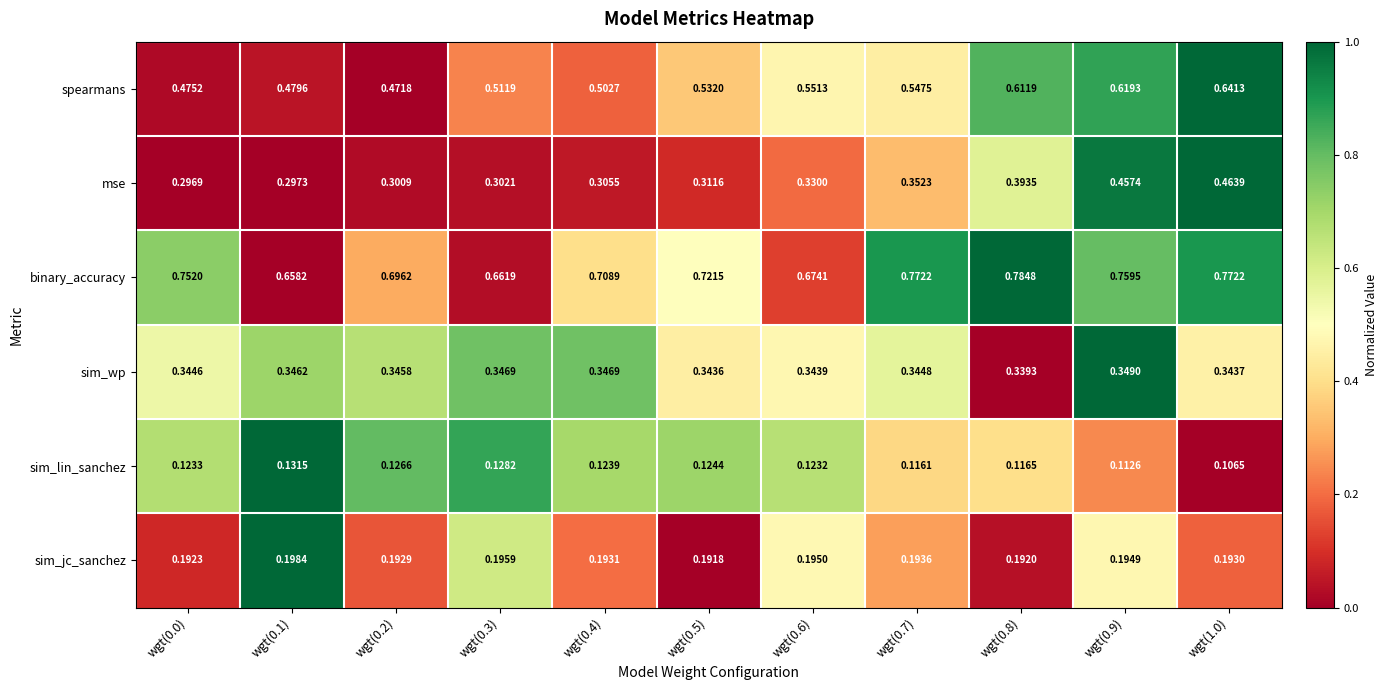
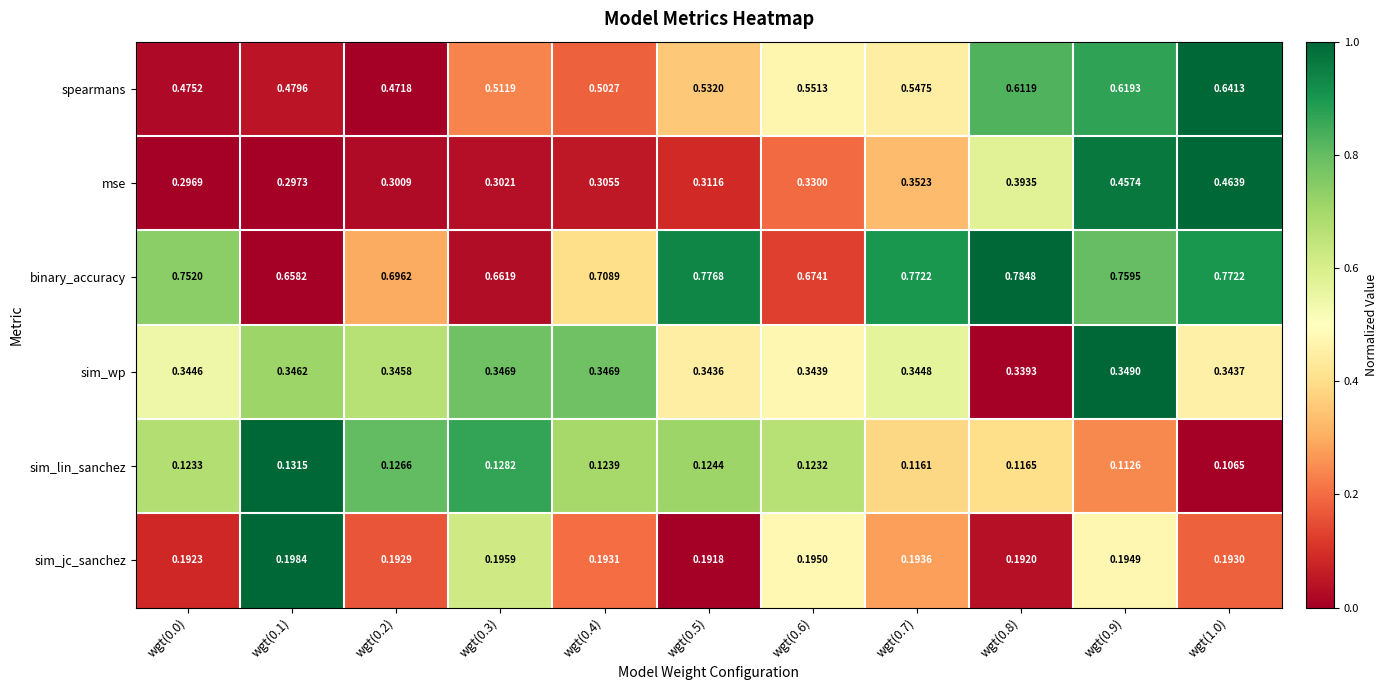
binary_accuracy, wgt(0.5): 0.7215 -> 0.7768
